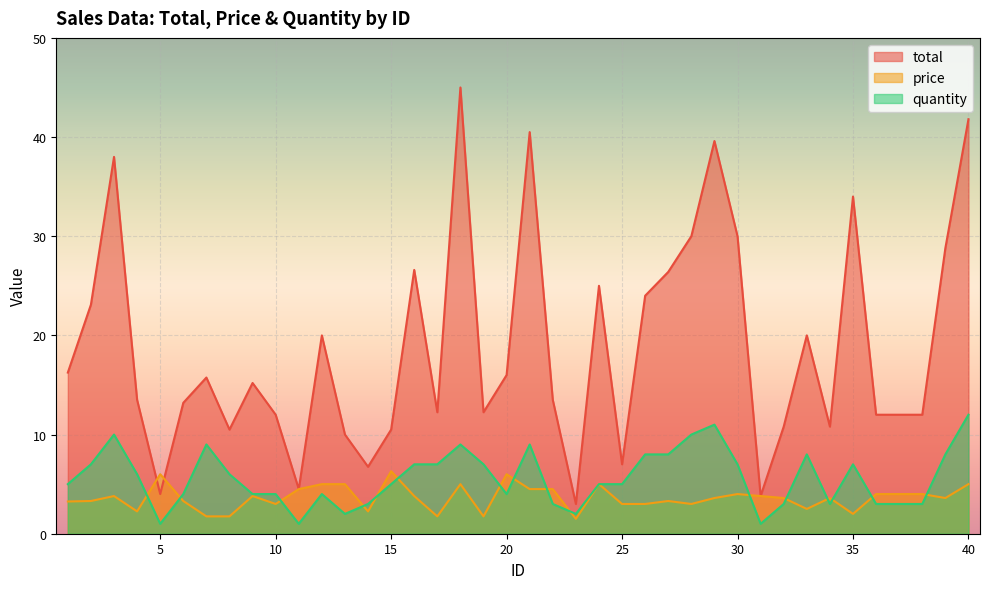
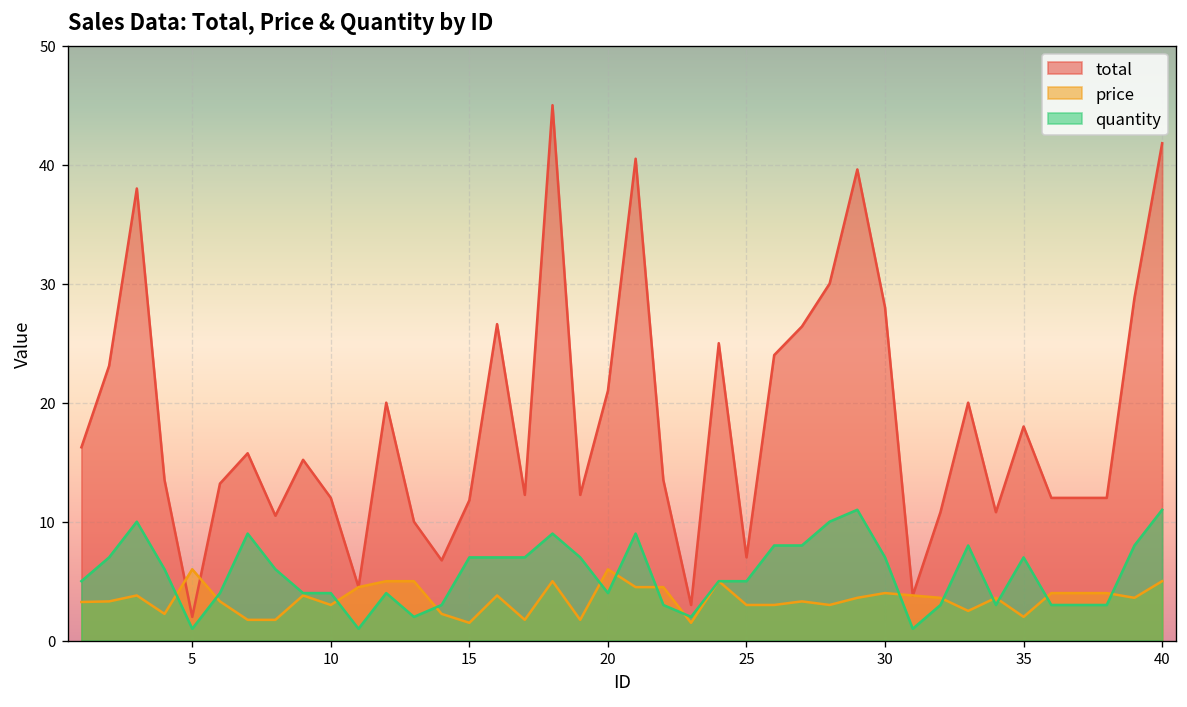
total, 5: 4 -> 2
total, 15: 11 -> 12
price, 15: 6 -> 2
quantity, 15: 5 -> 7
total, 20: 16 -> 21
total, 30: 30 -> 28
total, 35: 34 -> 18
quantity, 40: 12 -> 11
